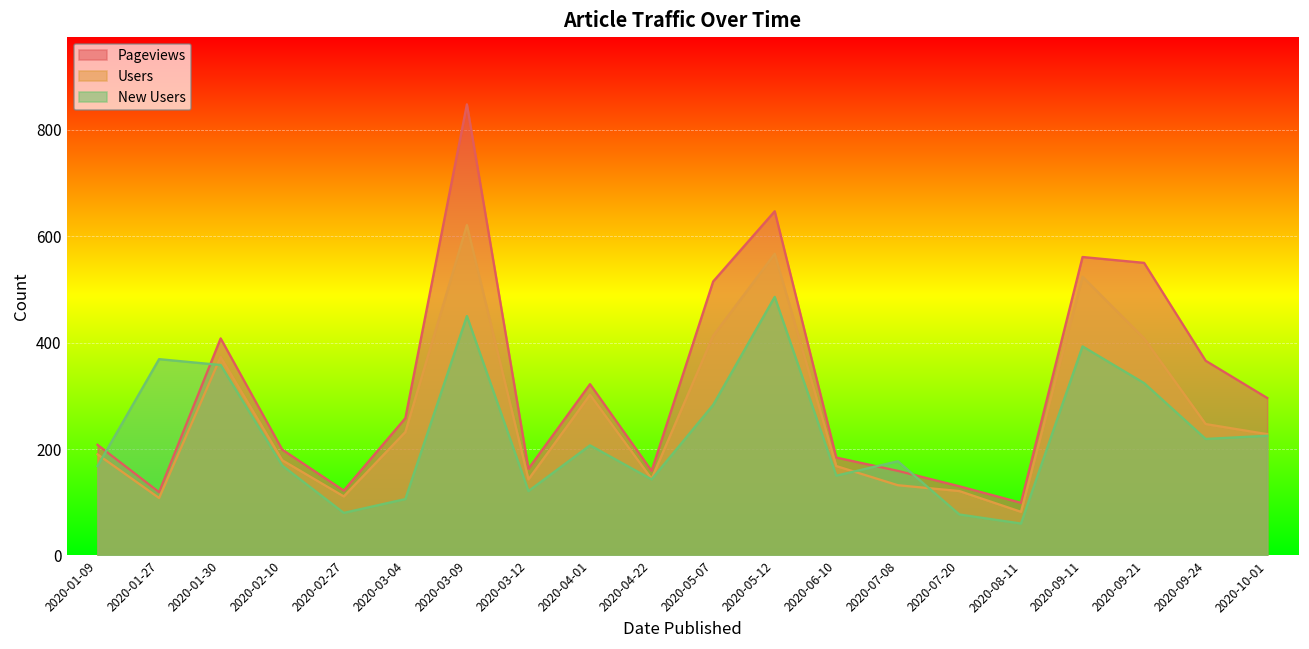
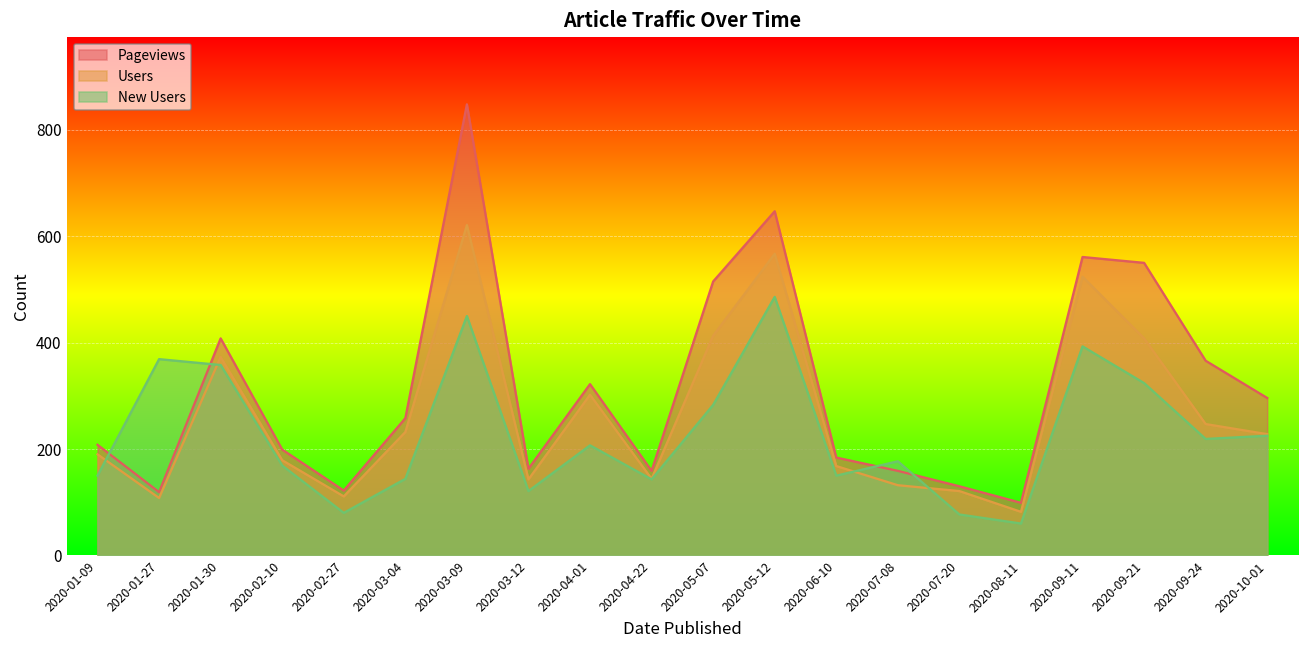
New Users, 2020-01-09: 170 -> 150
New Users, 2020-03-04: 110 -> 140
